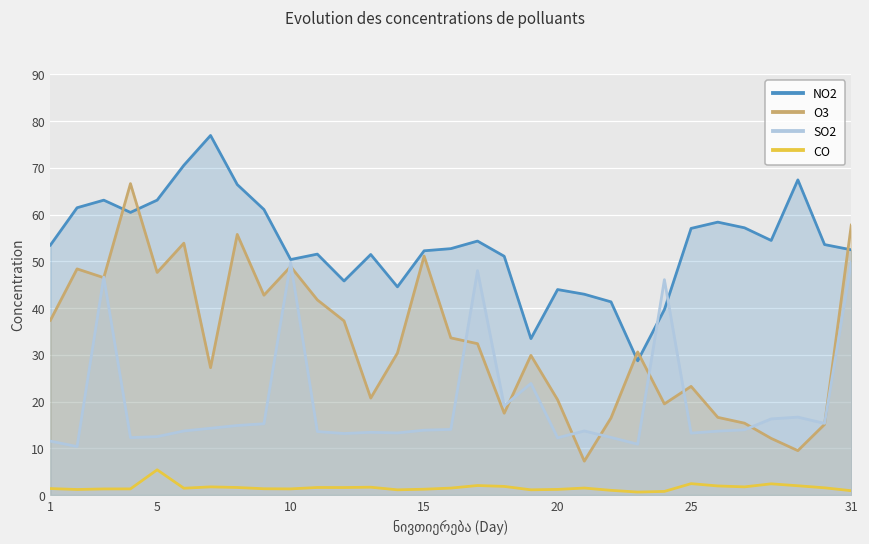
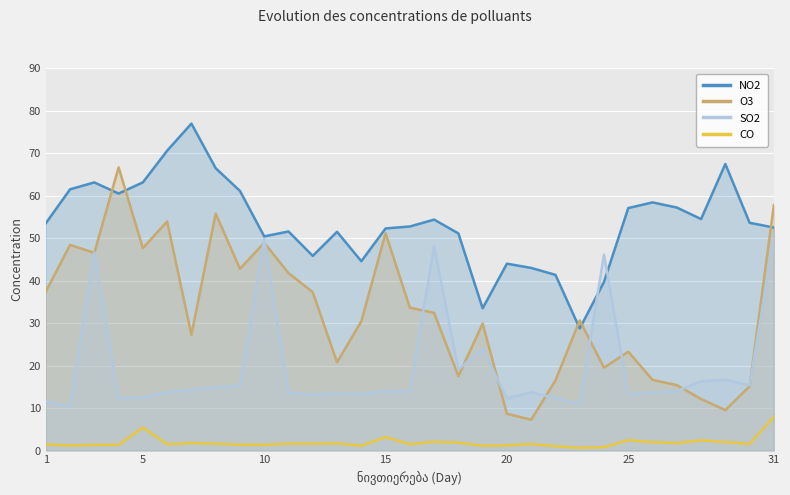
CO, 15: 1 -> 3
O3, 20: 20 -> 9
CO, 31: 1 -> 8
